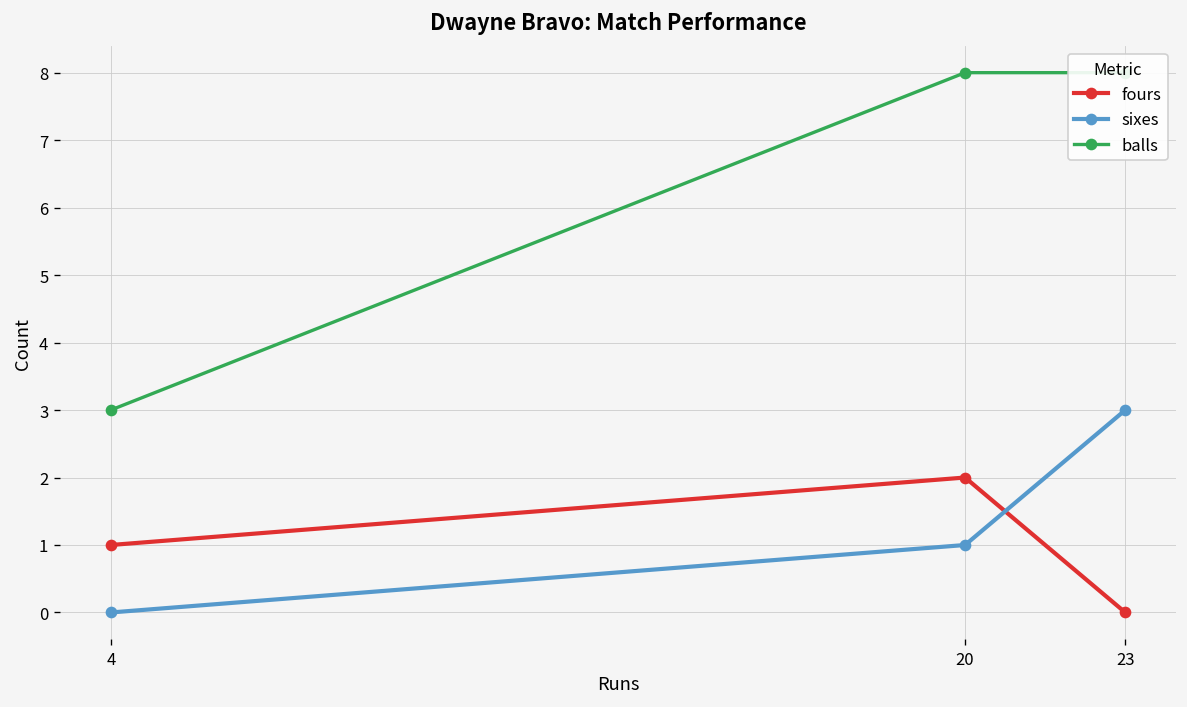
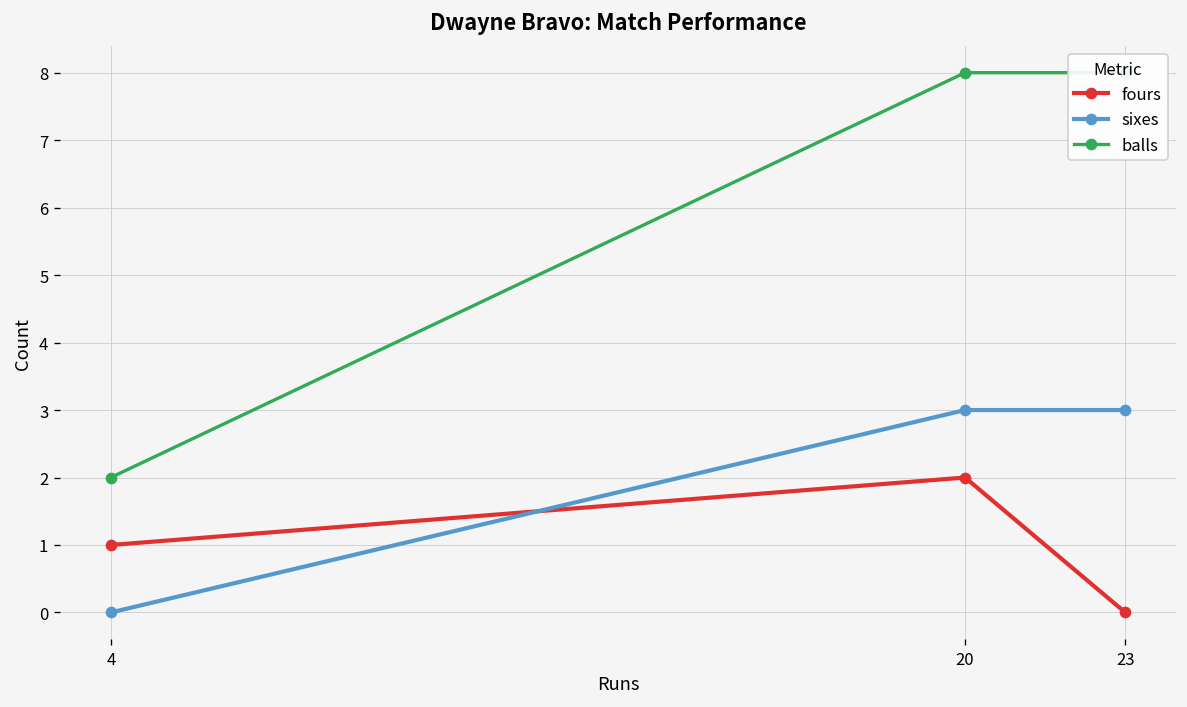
balls, 4: 3 -> 2
sixes, 20: 1 -> 3
